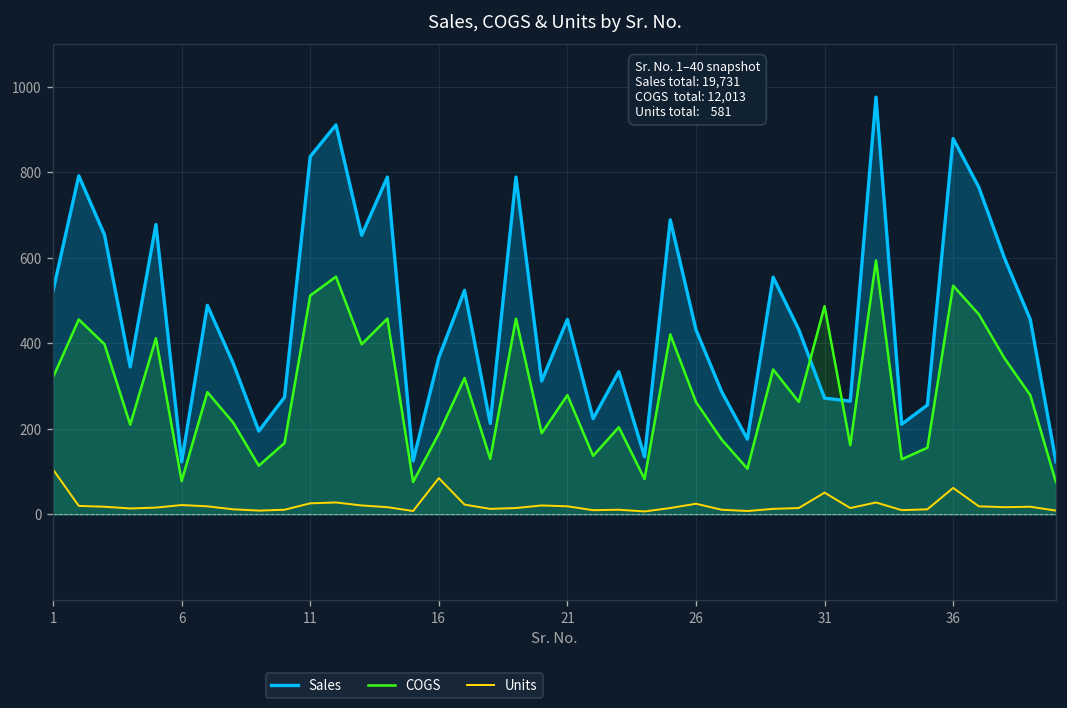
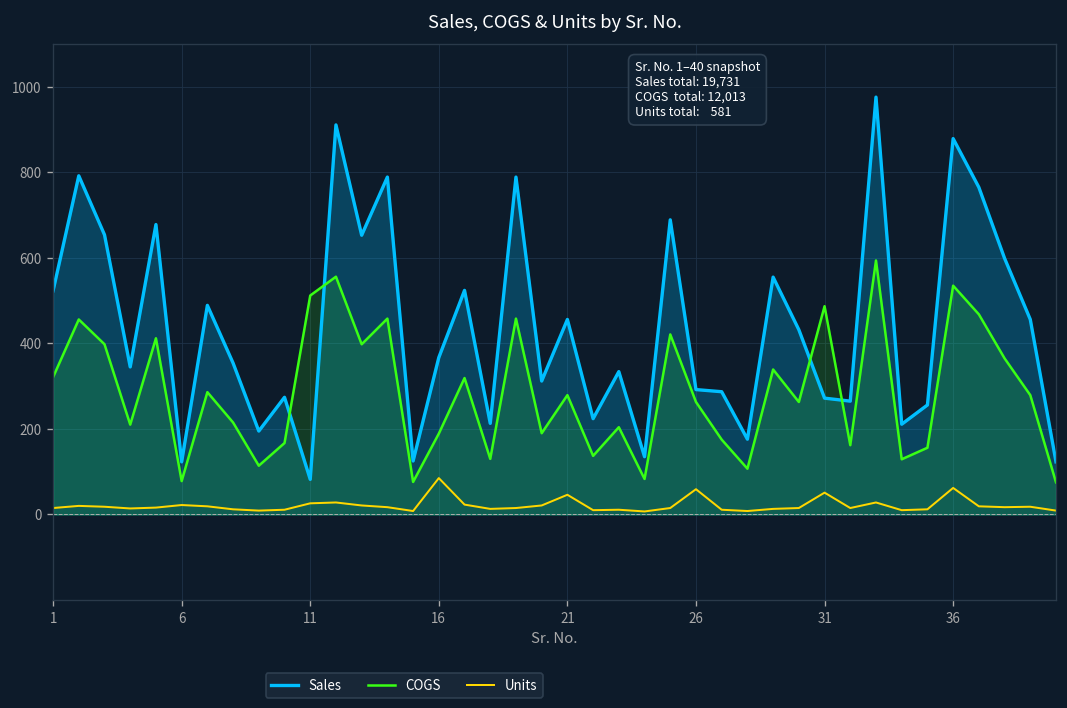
Units, 1: 110 -> 20
Sales, 11: 840 -> 80
Units, 21: 20 -> 50
Sales, 26: 430 -> 290
Units, 26: 30 -> 60
